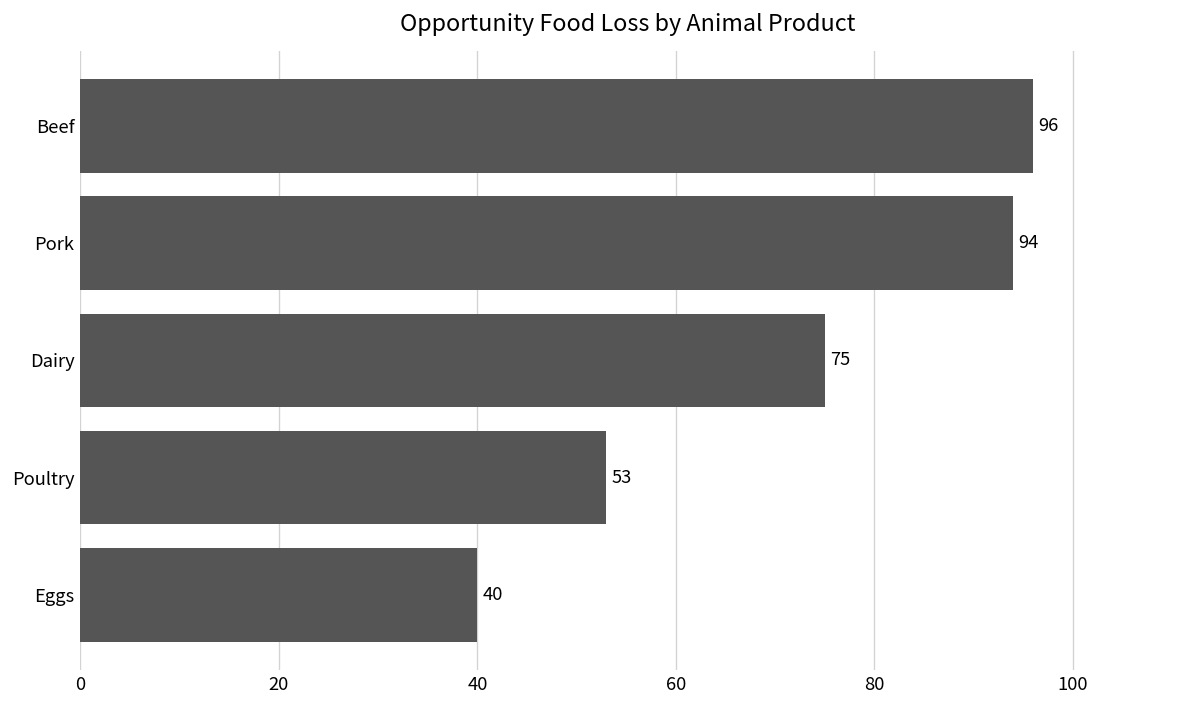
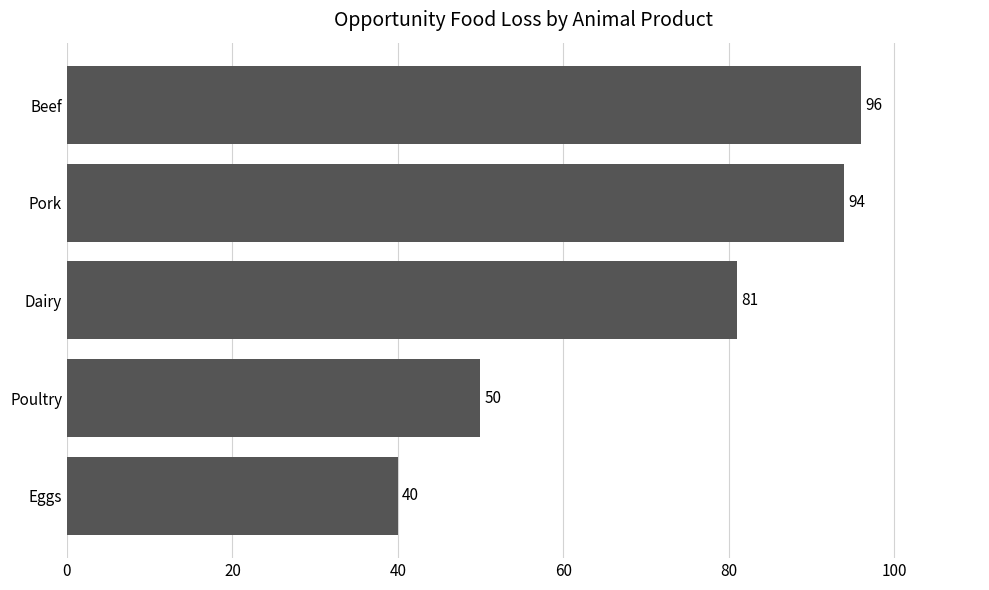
Dairy: 75 -> 81
Poultry: 53 -> 50
